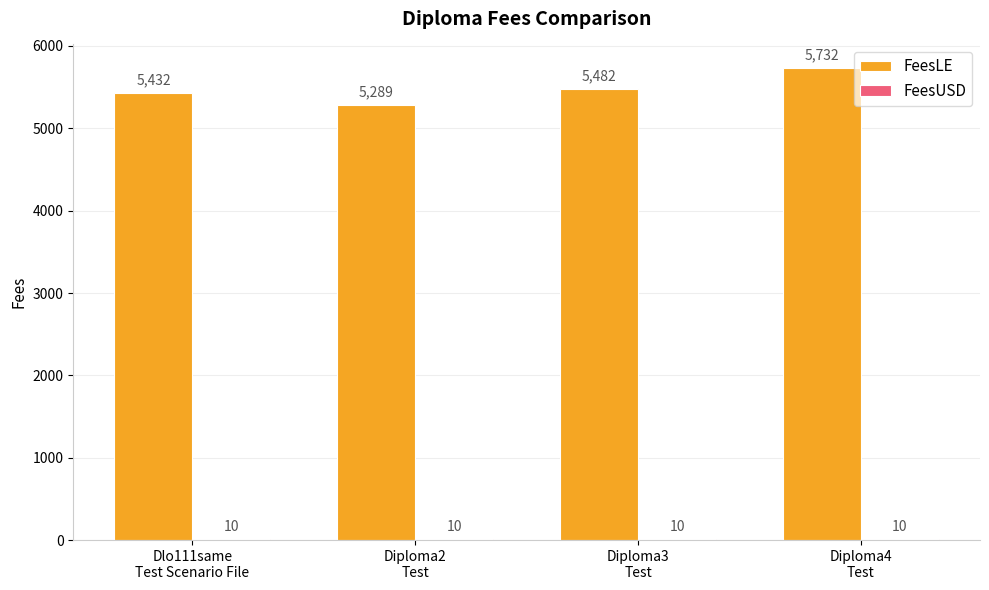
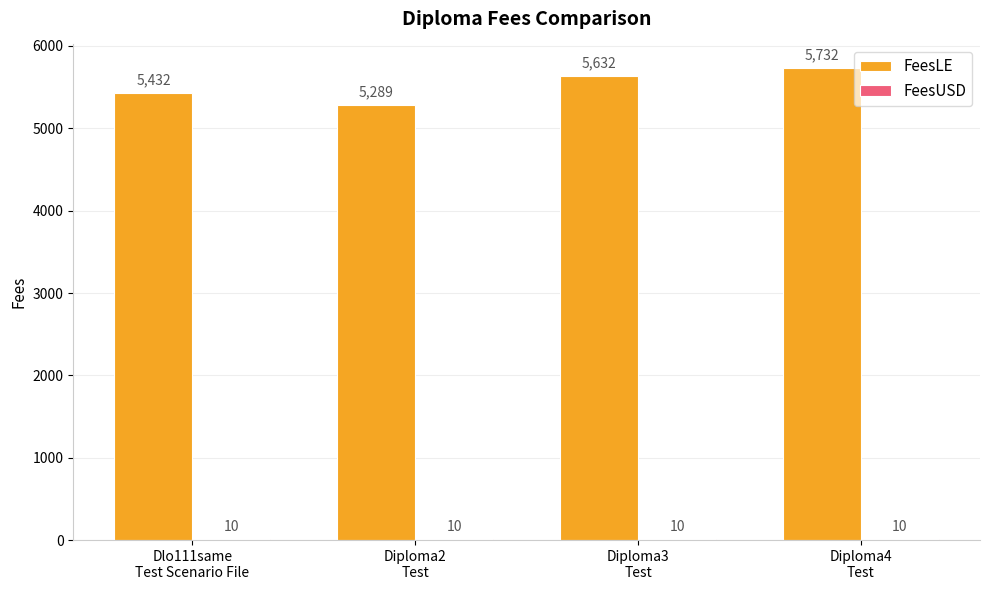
FeesLE, Diploma3 Test: 5,482 -> 5,632
